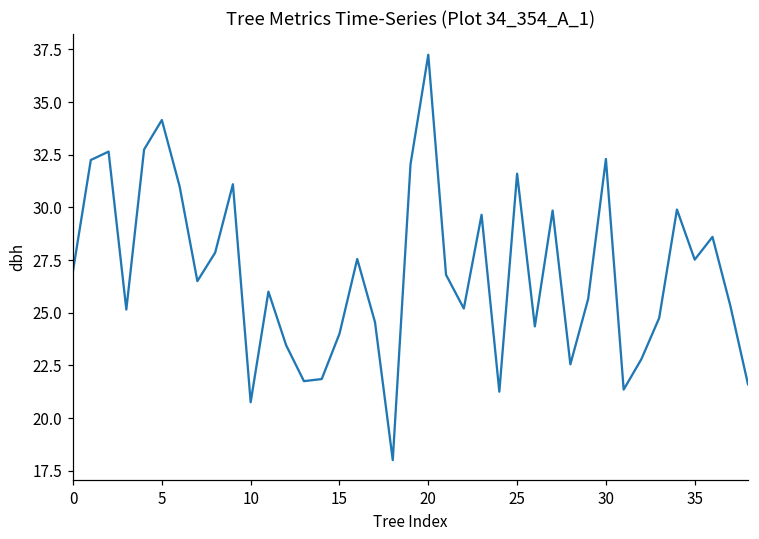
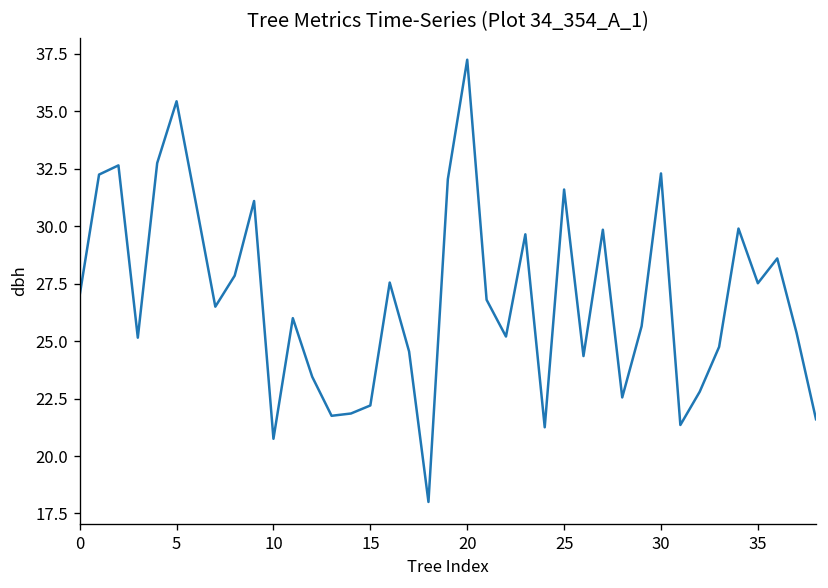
5: 34.2 -> 35.4
15: 24.0 -> 22.2
